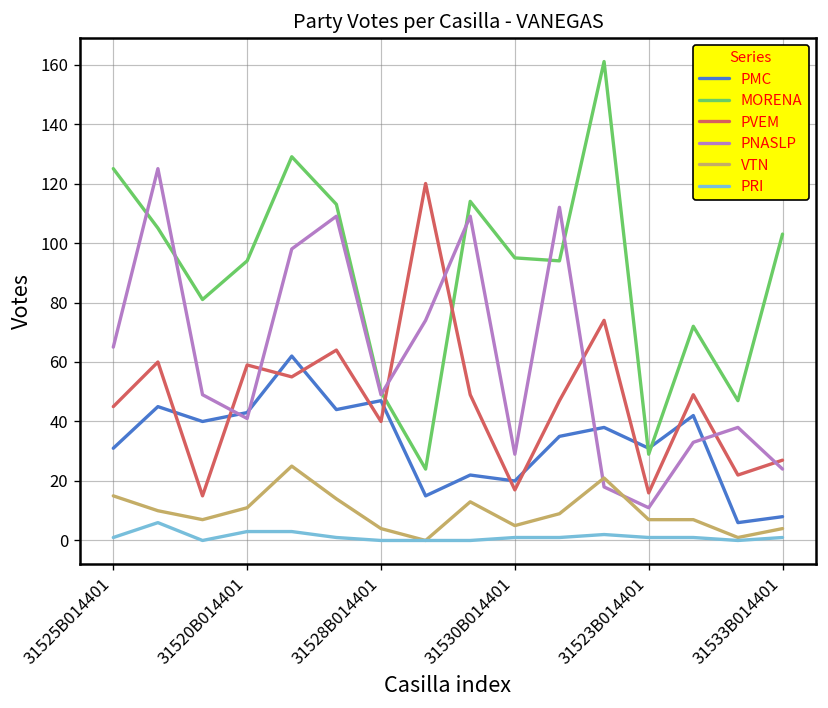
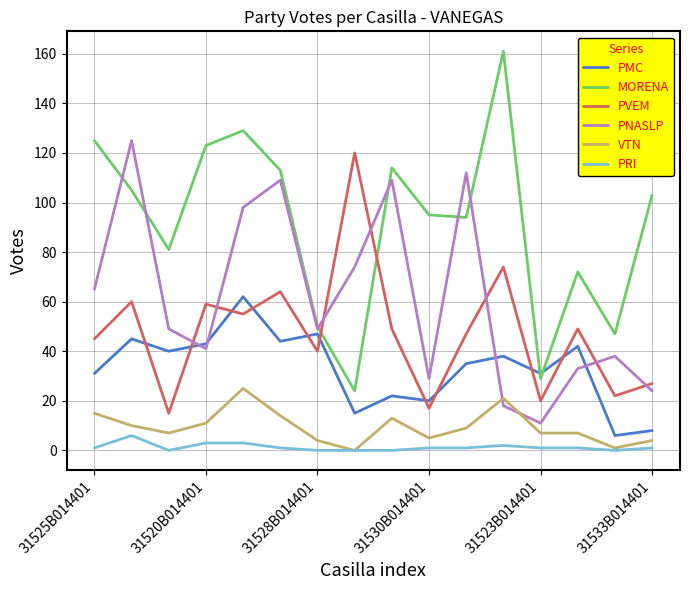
MORENA, 31520B014401: 94 -> 123
PVEM, 31523B014401: 16 -> 20
